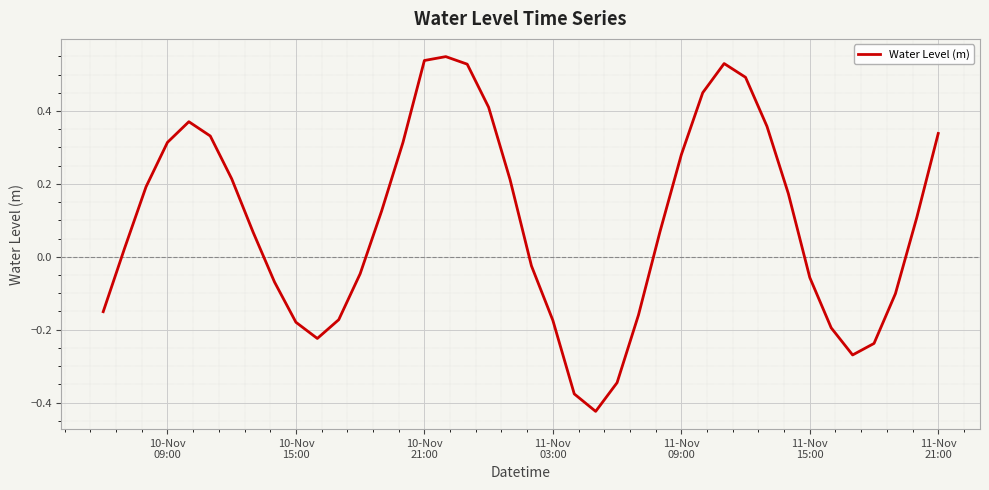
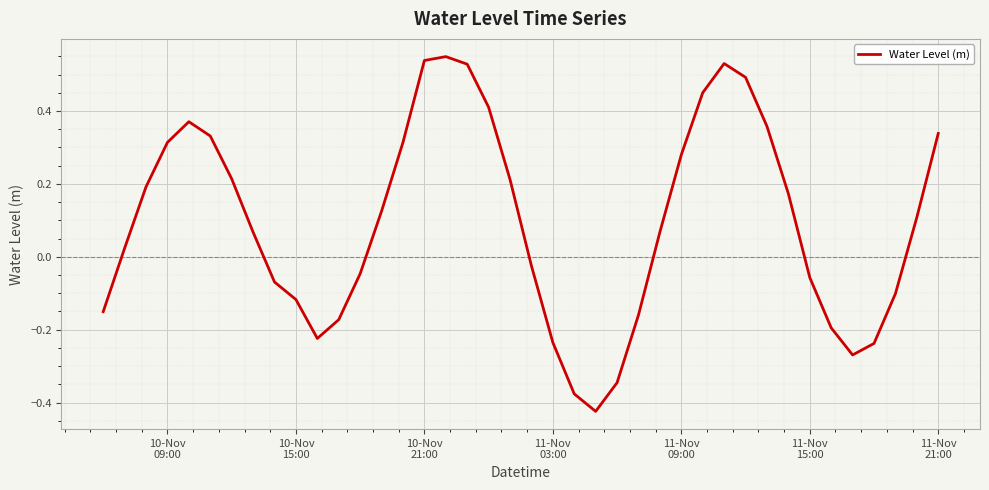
10-Nov 15:00: -0.18 -> -0.12
11-Nov 03:00: -0.17 -> -0.24
